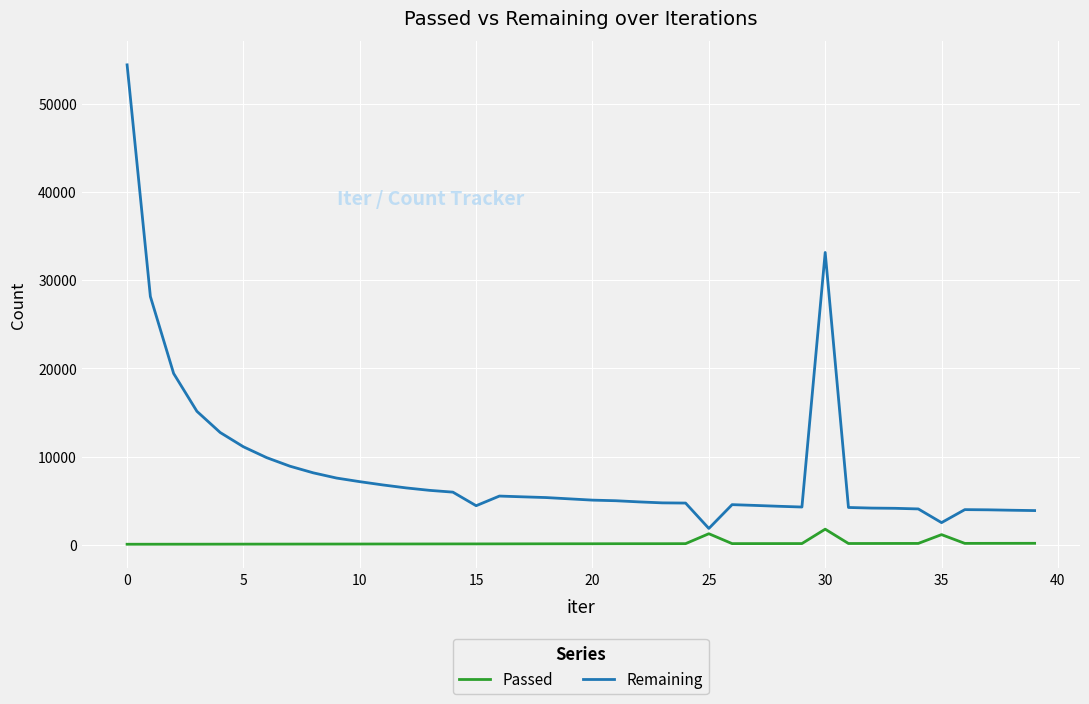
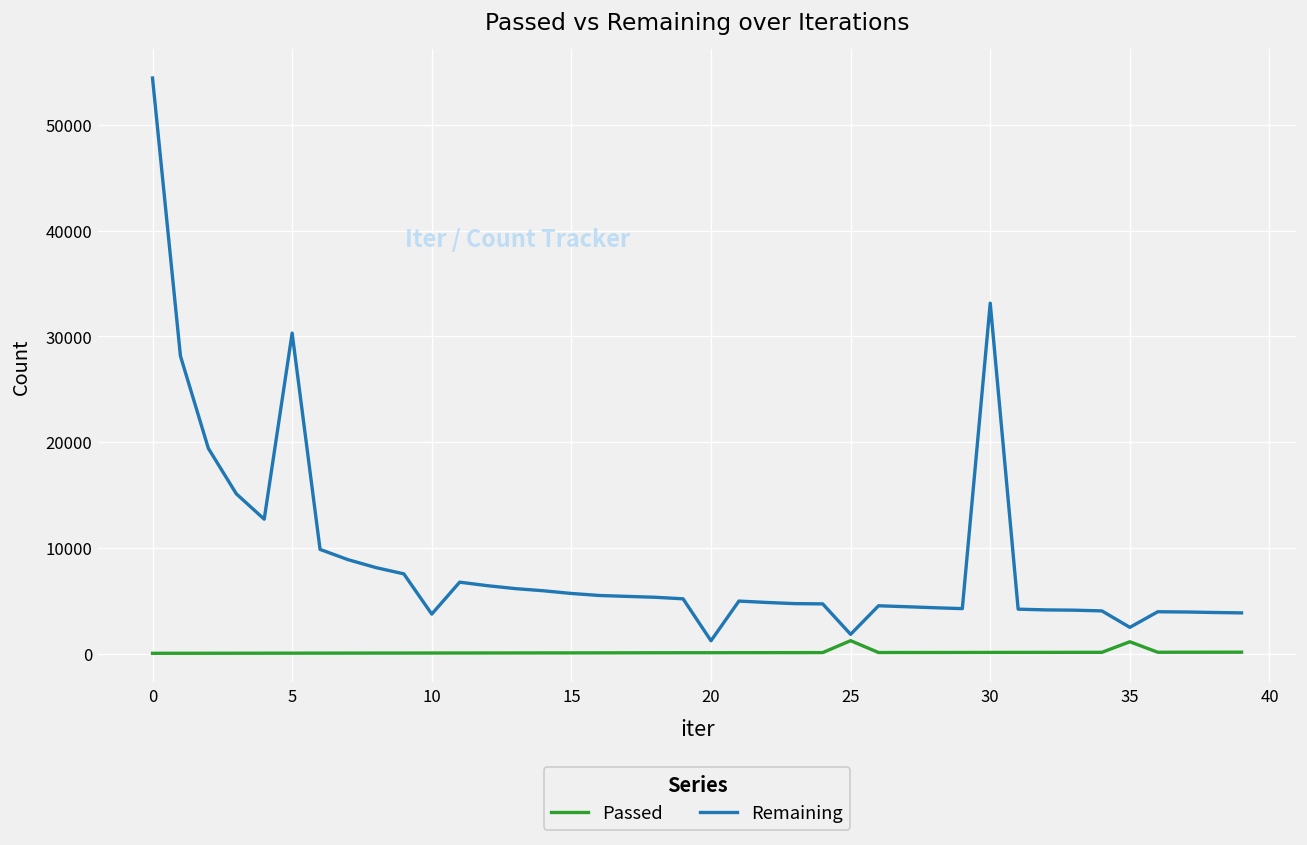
Remaining, 5: 11000 -> 30000
Remaining, 10: 7000 -> 4000
Remaining, 15: 4000 -> 6000
Remaining, 20: 5000 -> 1000
Passed, 30: 2000 -> 0
